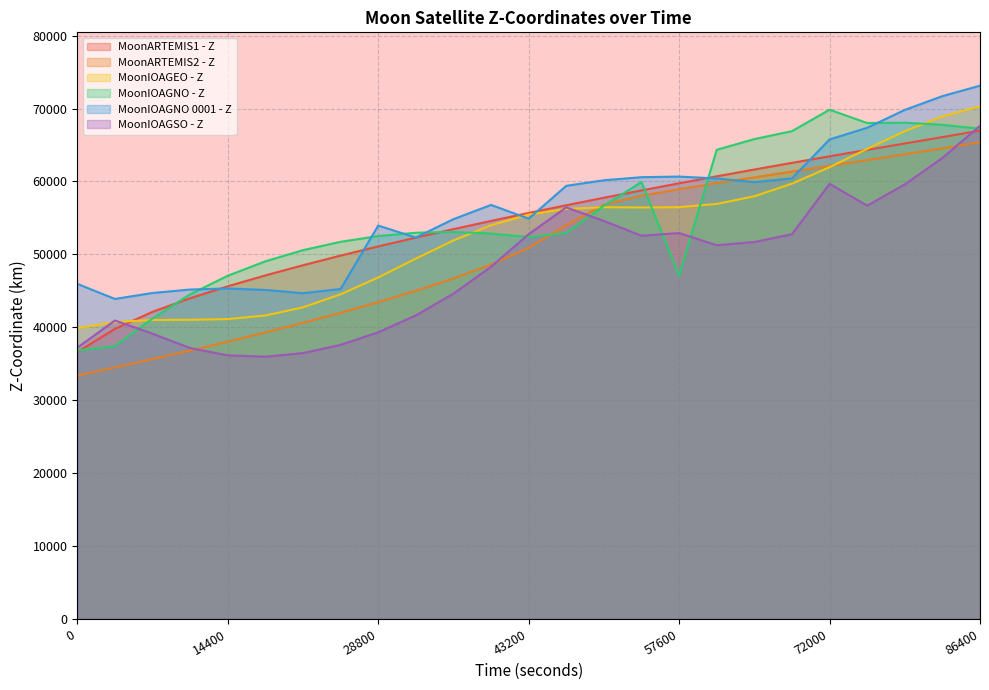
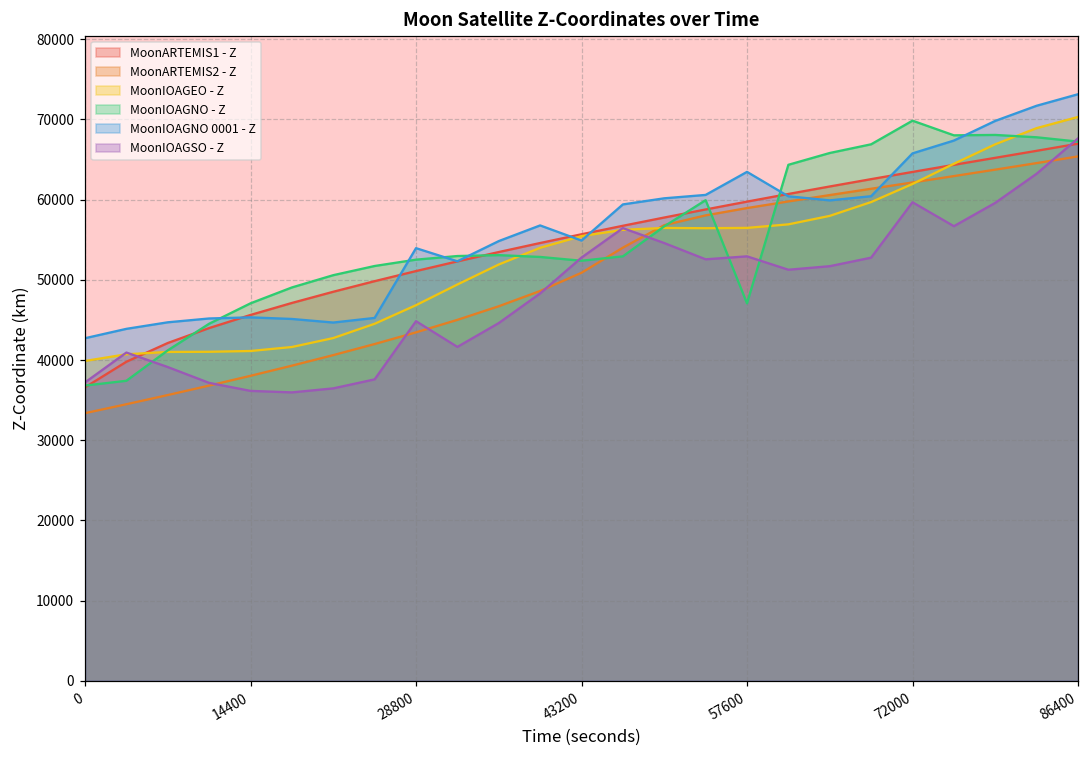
MoonIOAGNO 0001 - Z, 0: 46000 -> 43000
MoonIOAGSO - Z, 28800: 39000 -> 45000
MoonIOAGNO 0001 - Z, 57600: 61000 -> 63000
